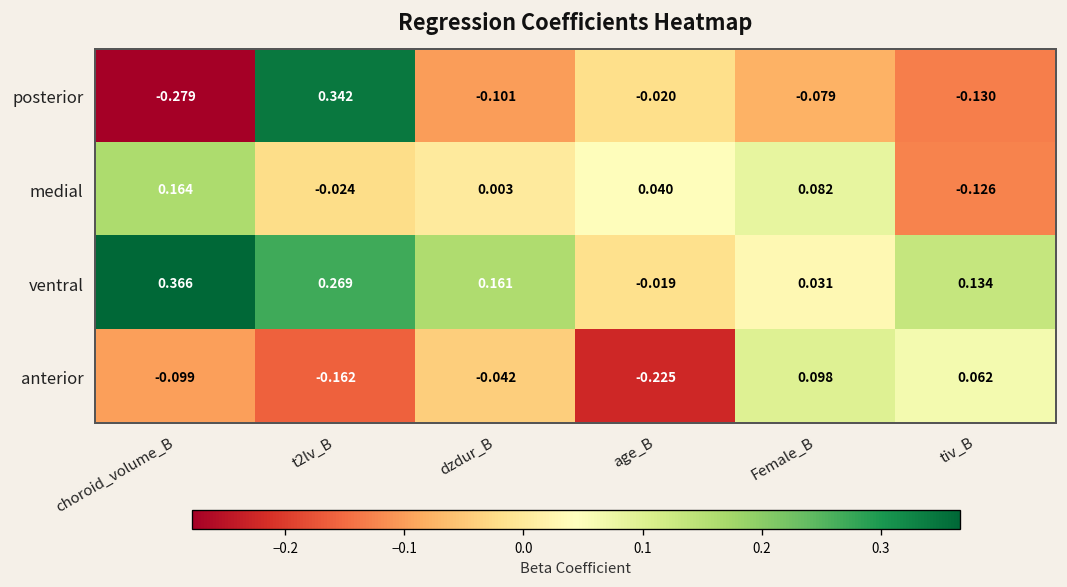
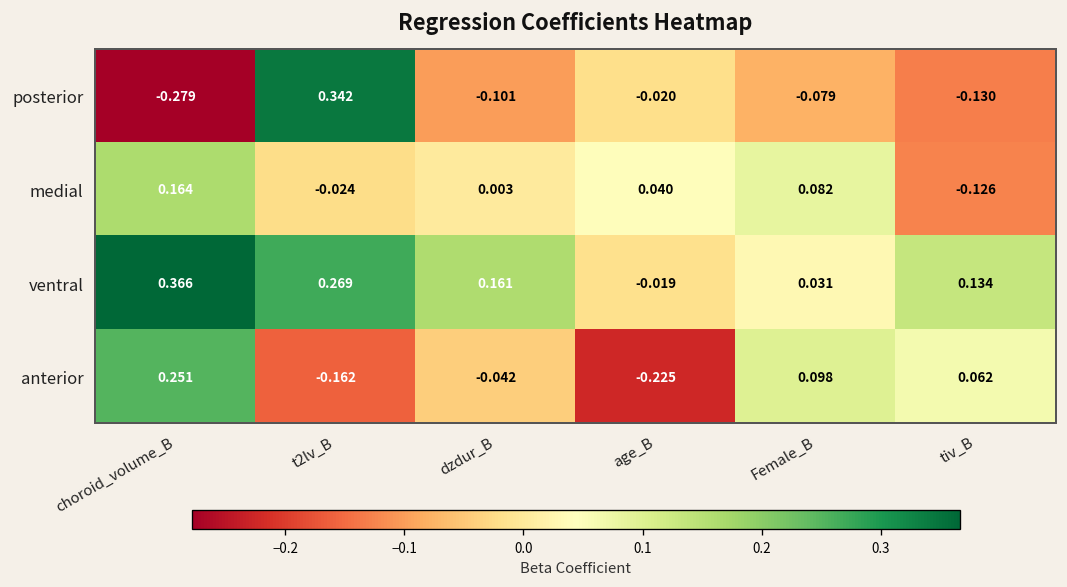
anterior, choroid_volume_B: -0.099 -> 0.251
